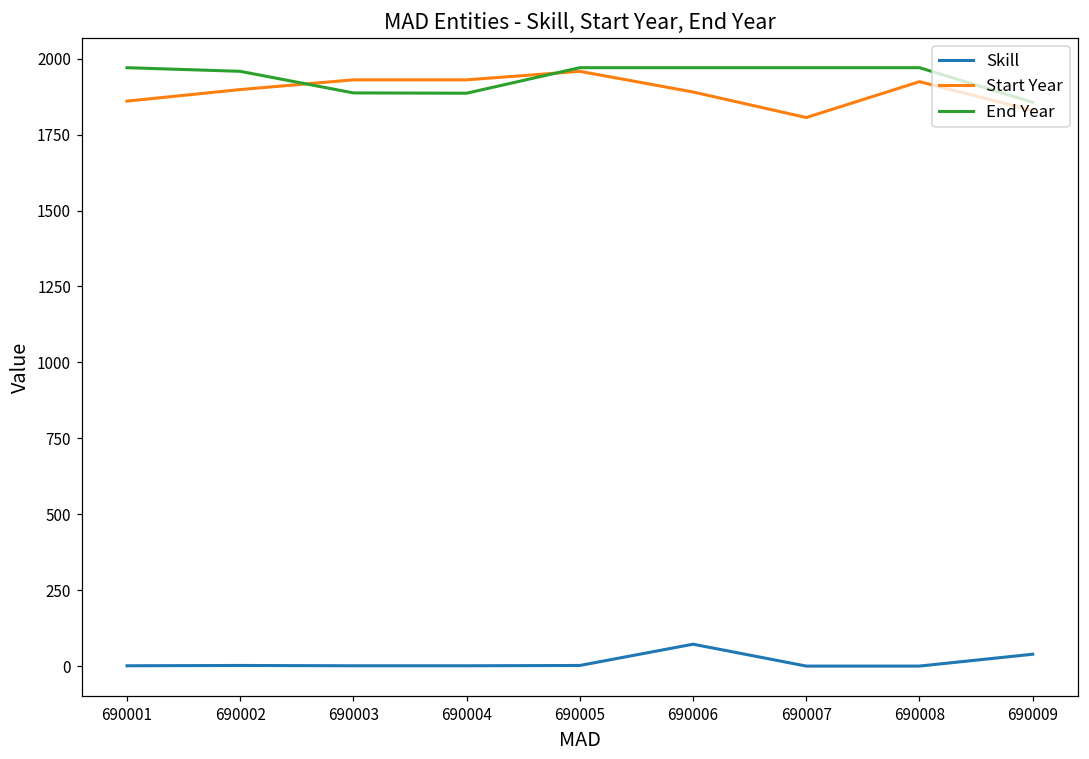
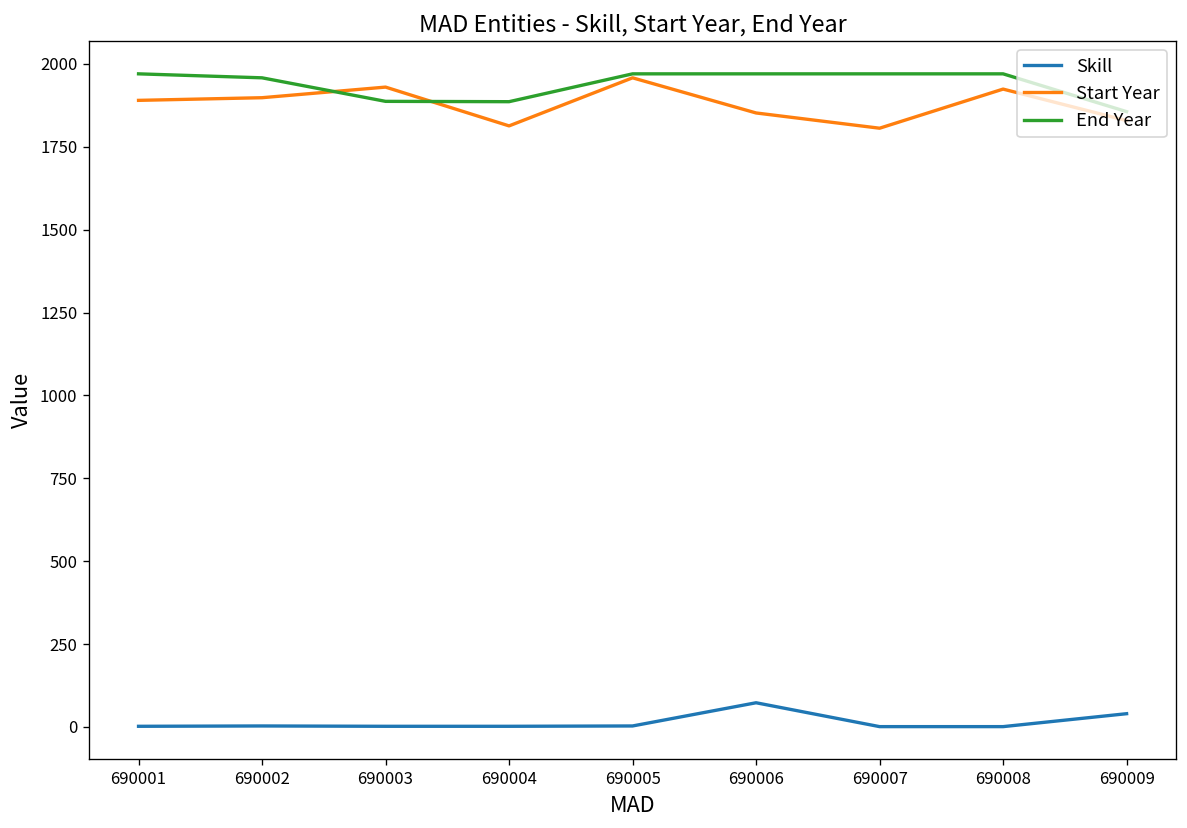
Start Year, 690001: 1860 -> 1890
Start Year, 690004: 1930 -> 1810
Start Year, 690006: 1890 -> 1850
